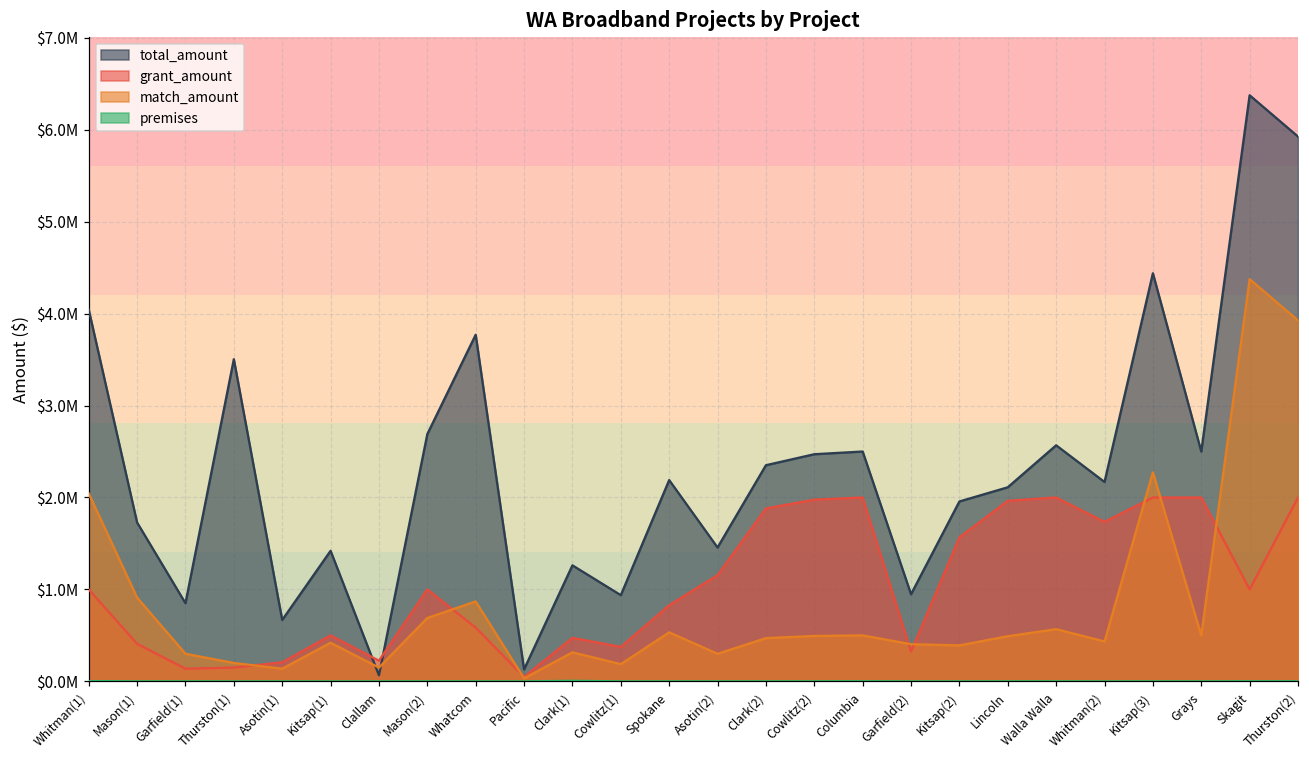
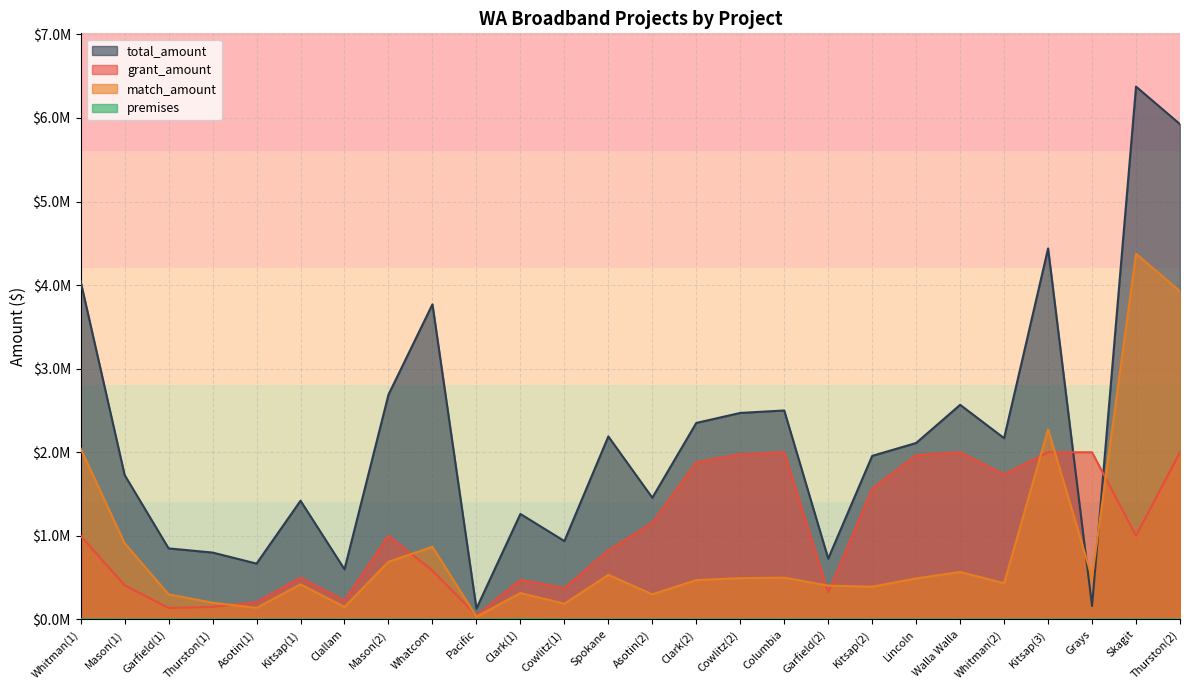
total_amount, Thurston(1): $3500000 -> $800000
total_amount, Clallam: $100000 -> $600000
total_amount, Garfield(2): $900000 -> $700000
total_amount, Grays: $2500000 -> $200000
